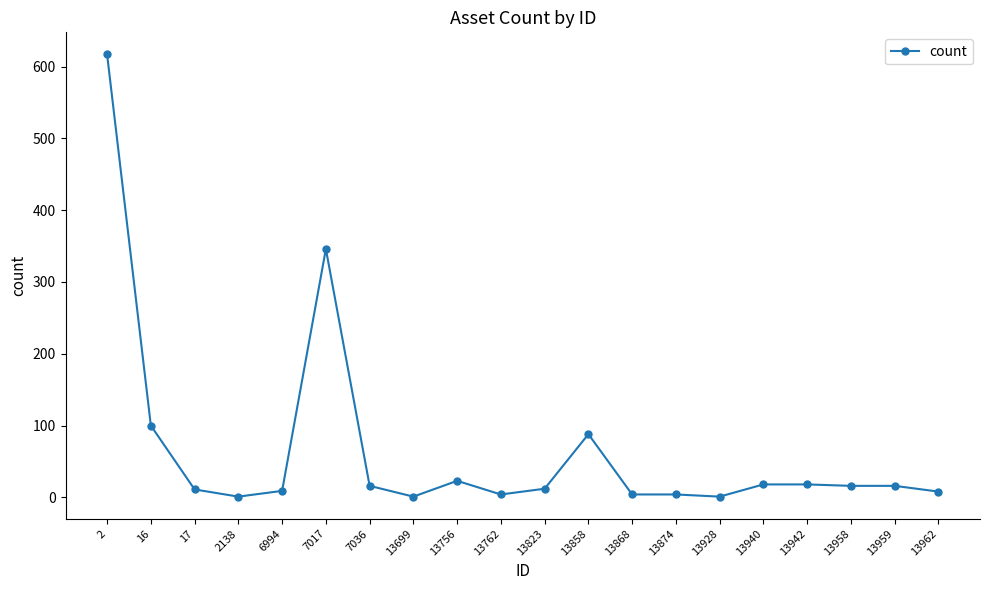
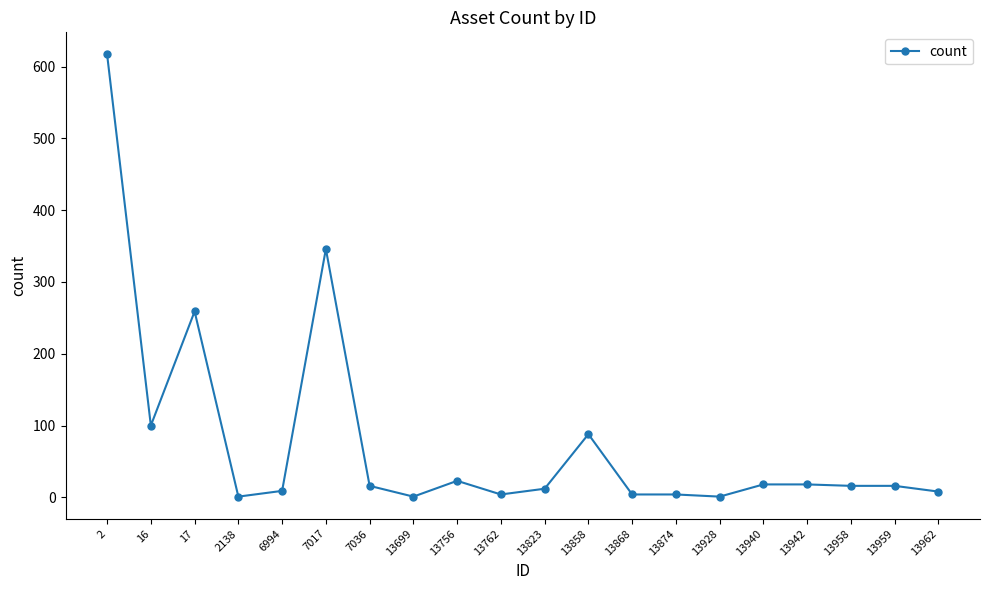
17: 10 -> 260
